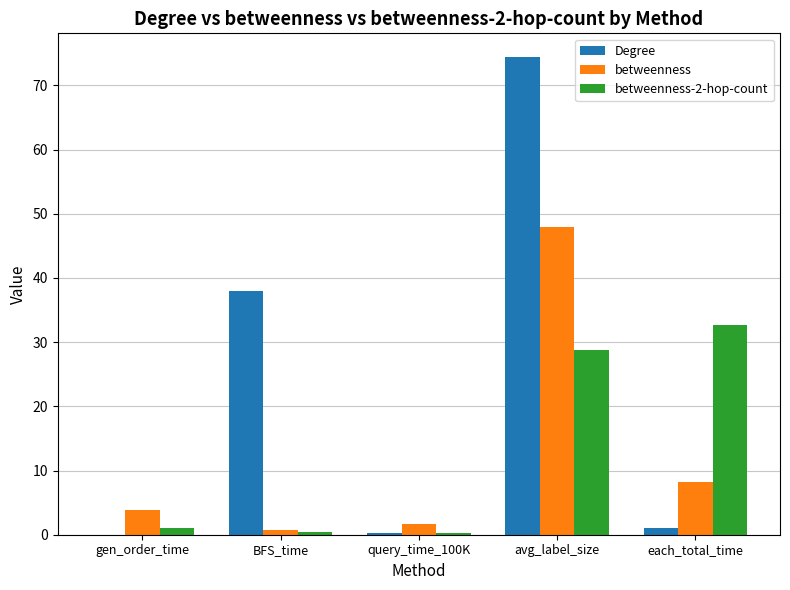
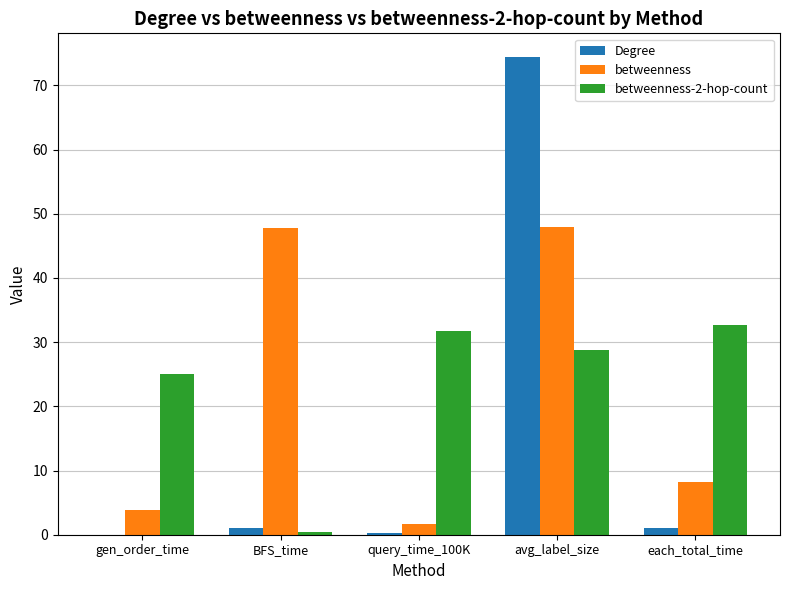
betweenness-2-hop-count, gen_order_time: 1 -> 25
Degree, BFS_time: 38 -> 1
betweenness, BFS_time: 1 -> 48
betweenness-2-hop-count, query_time_100K: 0 -> 32
